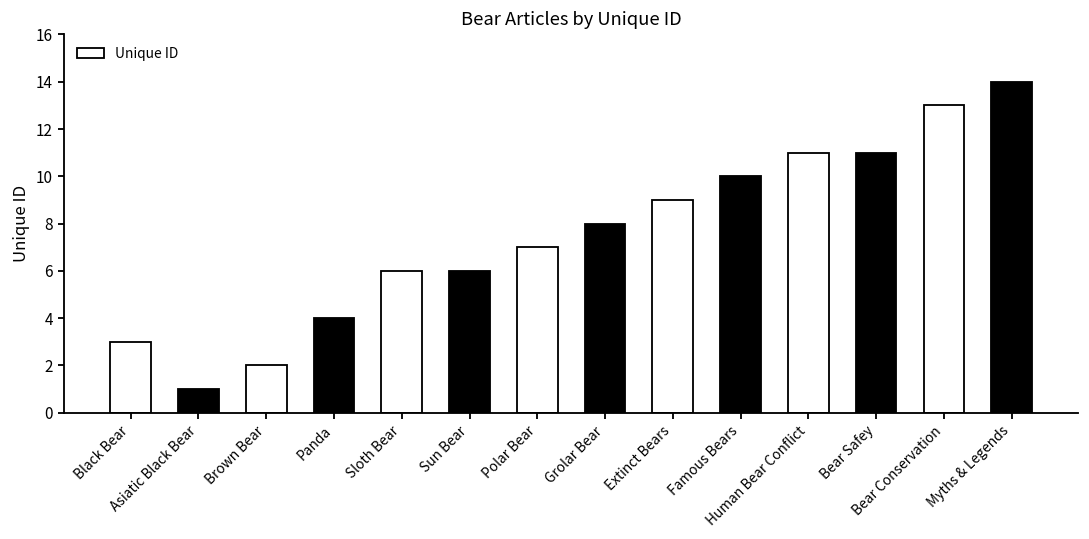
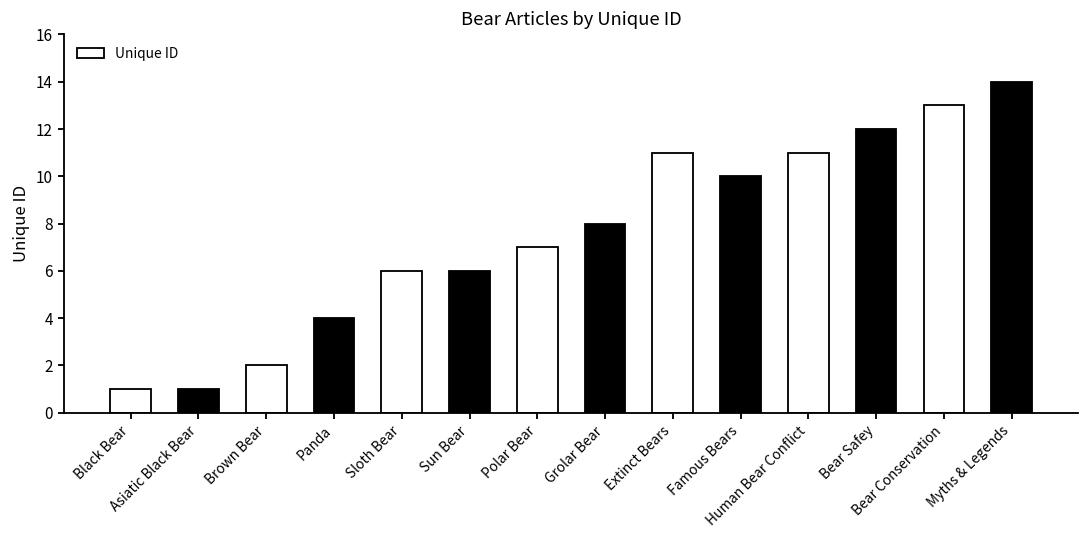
Black Bear: 3 -> 1
Extinct Bears: 9 -> 11
Bear Safey: 11 -> 12
